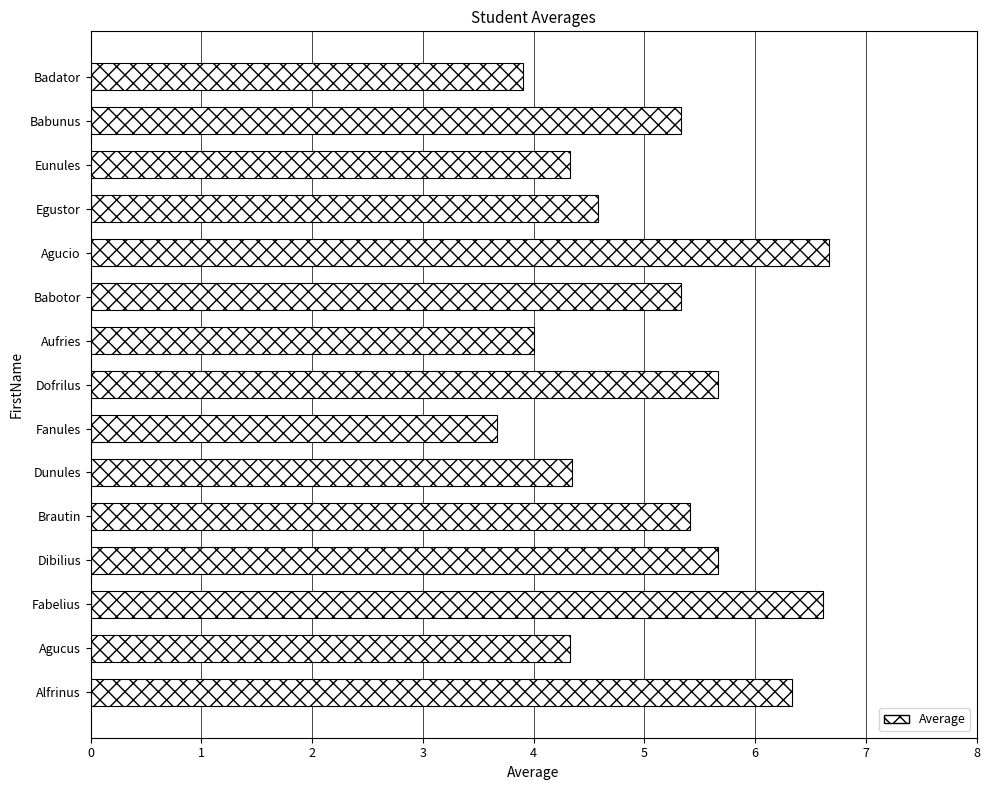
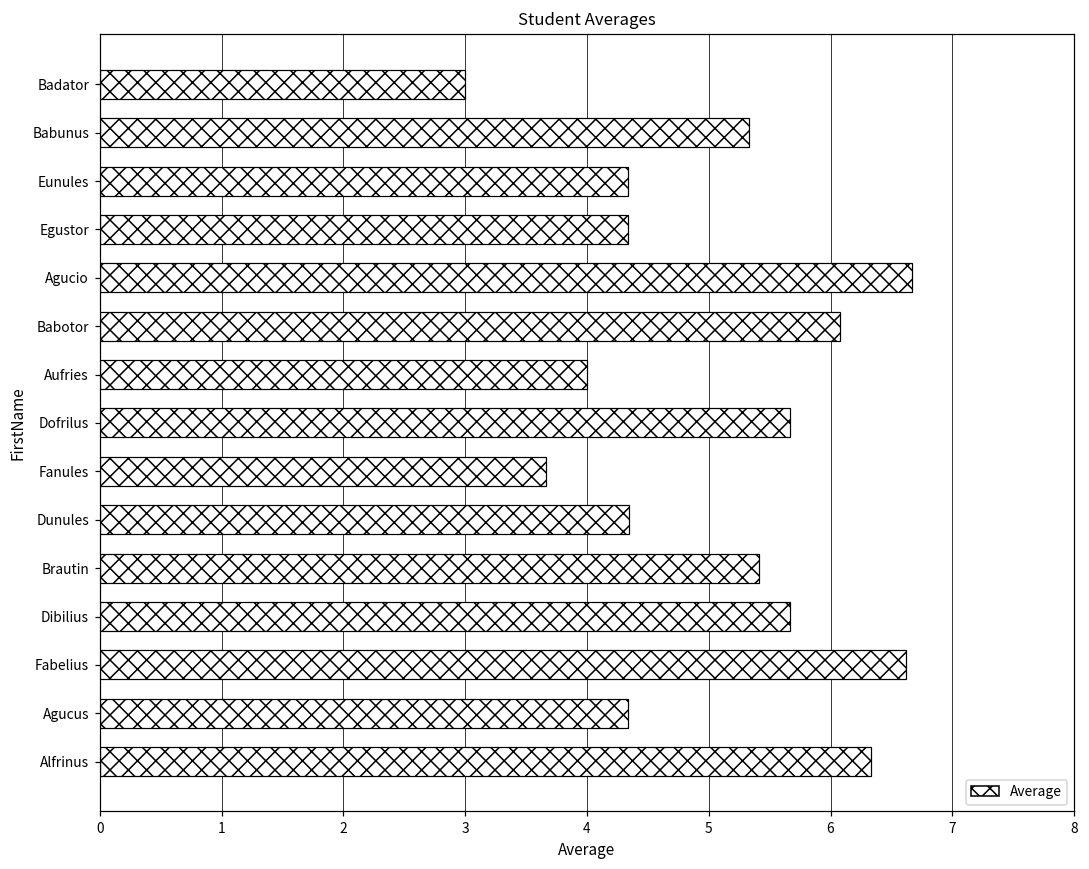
Badator: 3.9 -> 3.0
Egustor: 4.58 -> 4.33
Babotor: 5.33 -> 6.08
